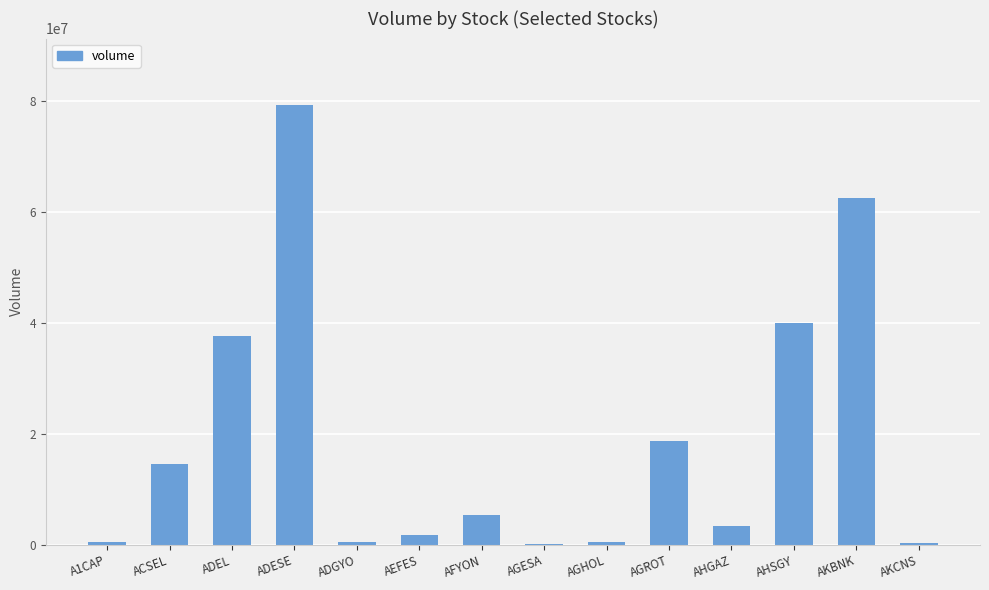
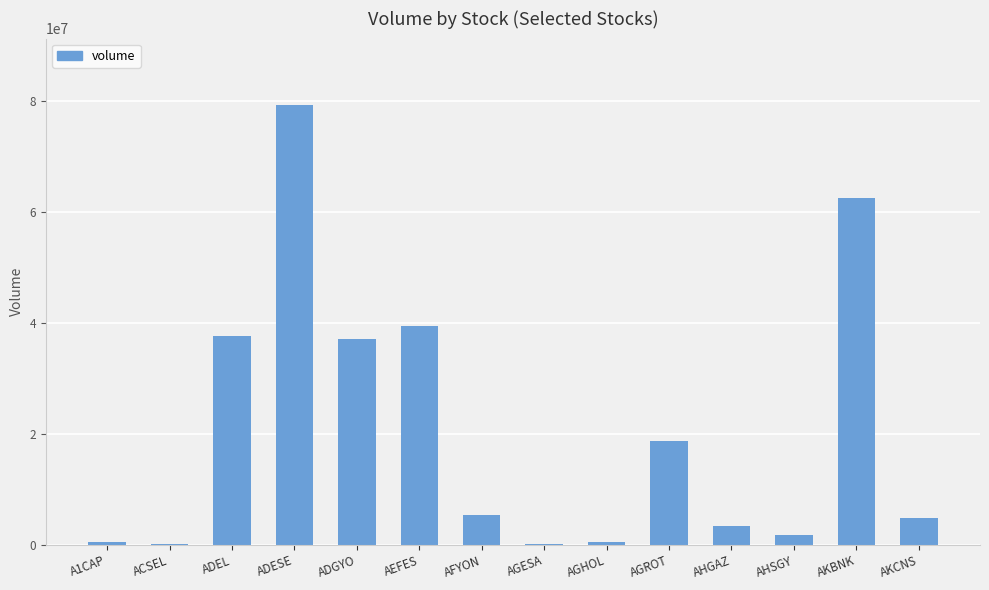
ACSEL: 15000000 -> 0
ADGYO: 0 -> 37000000
AEFES: 2000000 -> 39000000
AHSGY: 40000000 -> 2000000
AKCNS: 0 -> 5000000
